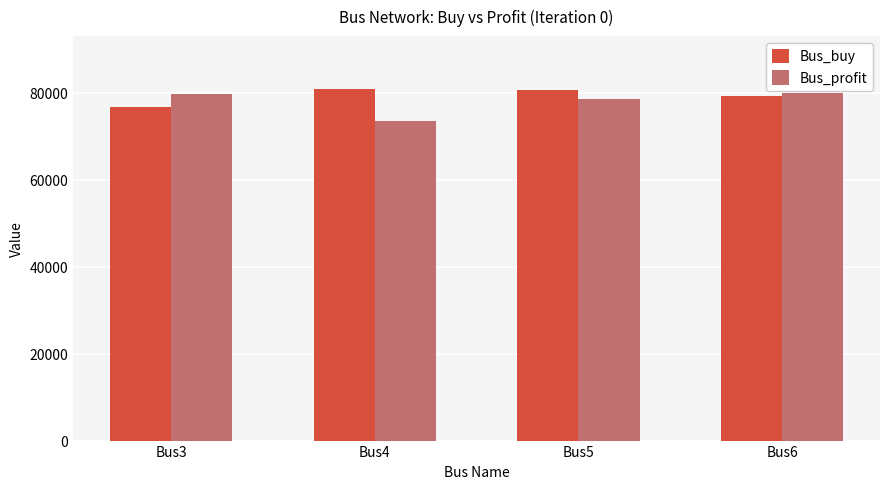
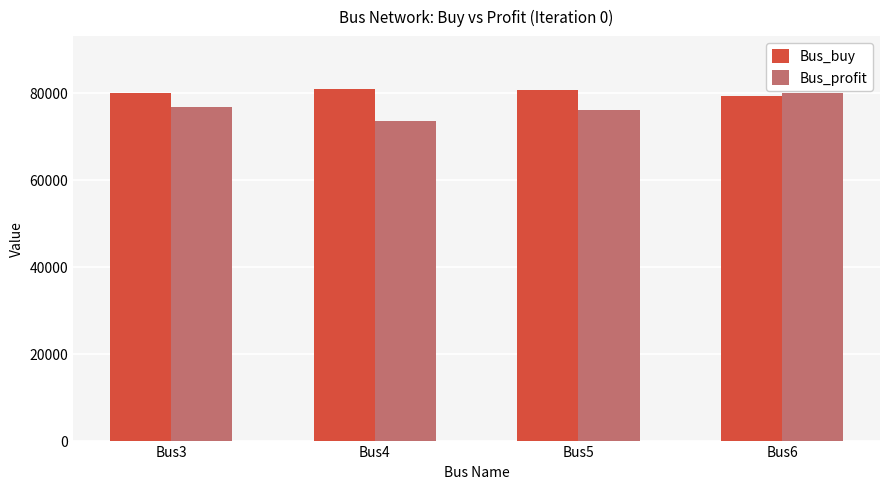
Bus_buy, Bus3: 77000 -> 80000
Bus_profit, Bus3: 80000 -> 77000
Bus_profit, Bus5: 79000 -> 76000
